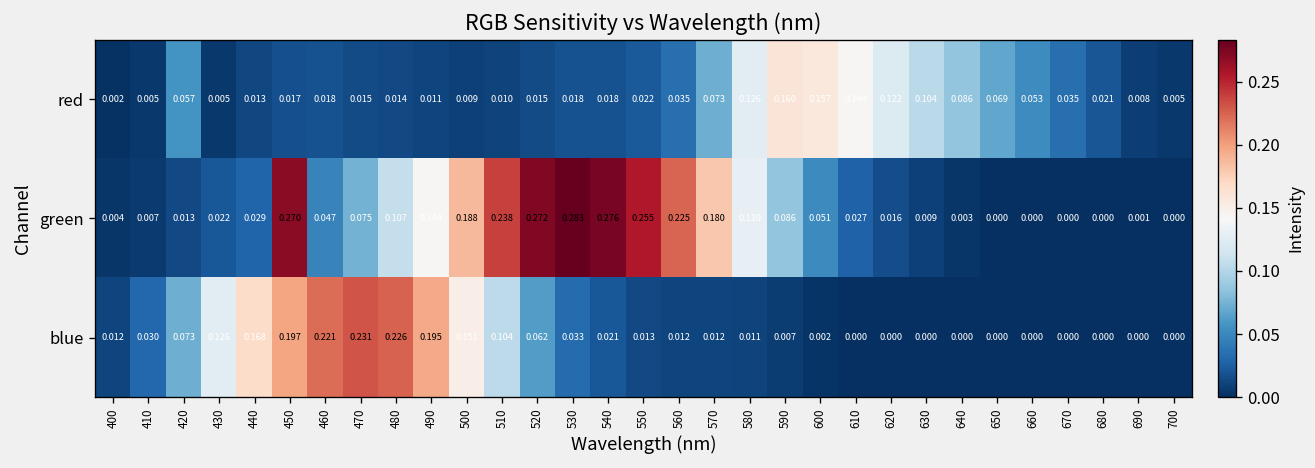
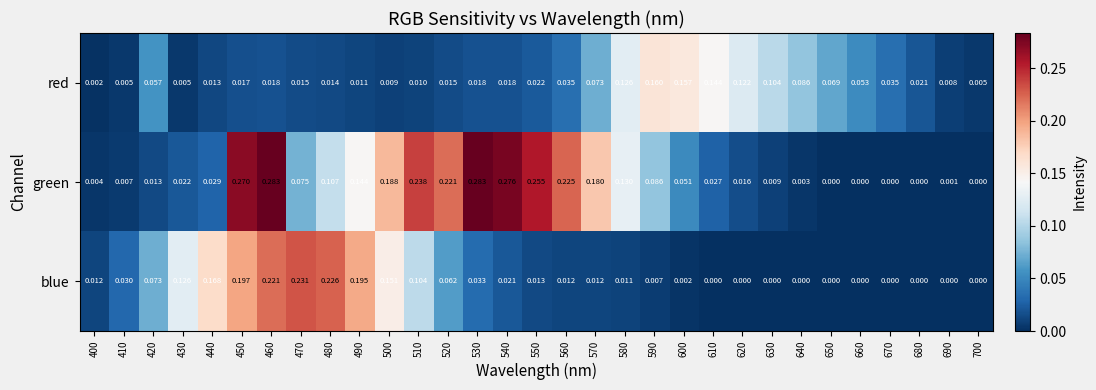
green, 460: 0.047 -> 0.283
green, 520: 0.272 -> 0.221
